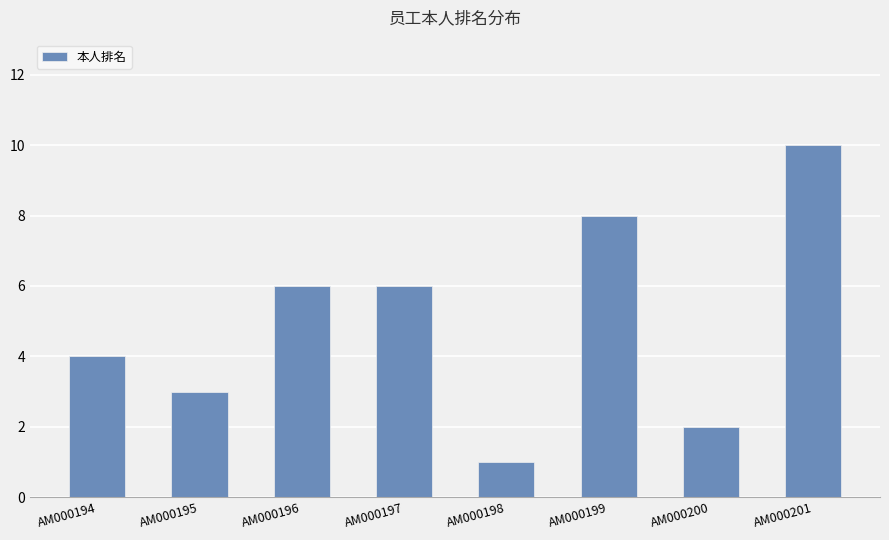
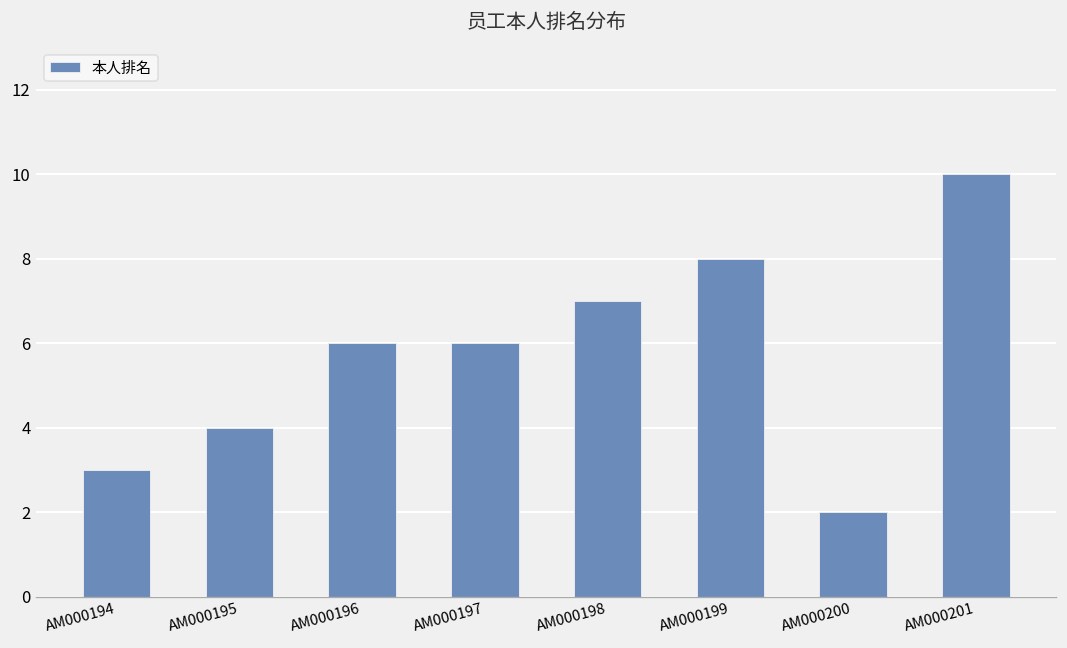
AM000194: 4 -> 3
AM000195: 3 -> 4
AM000198: 1 -> 7
